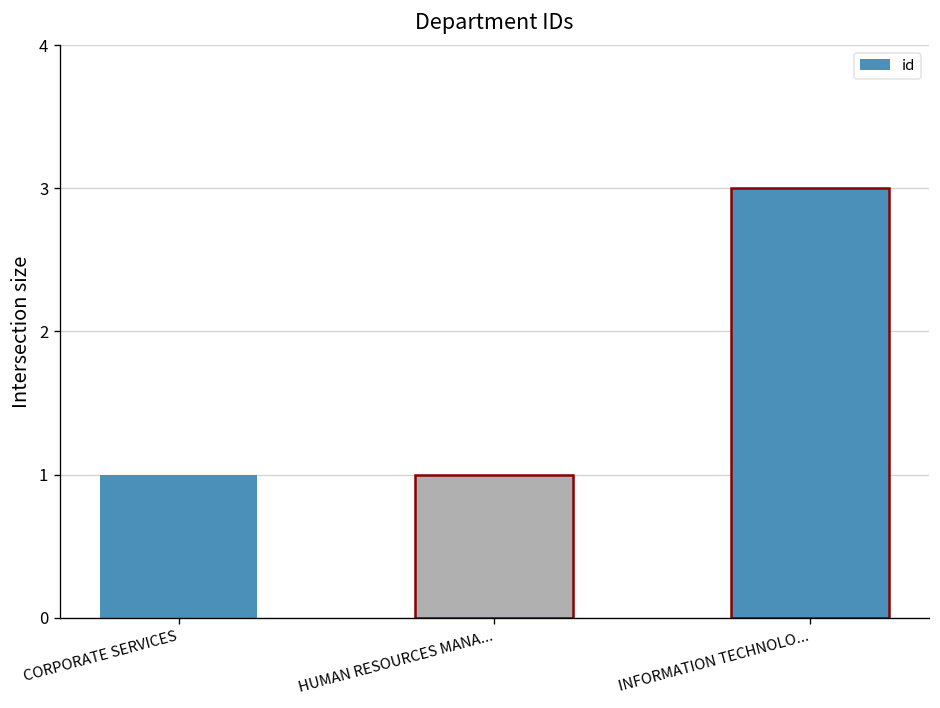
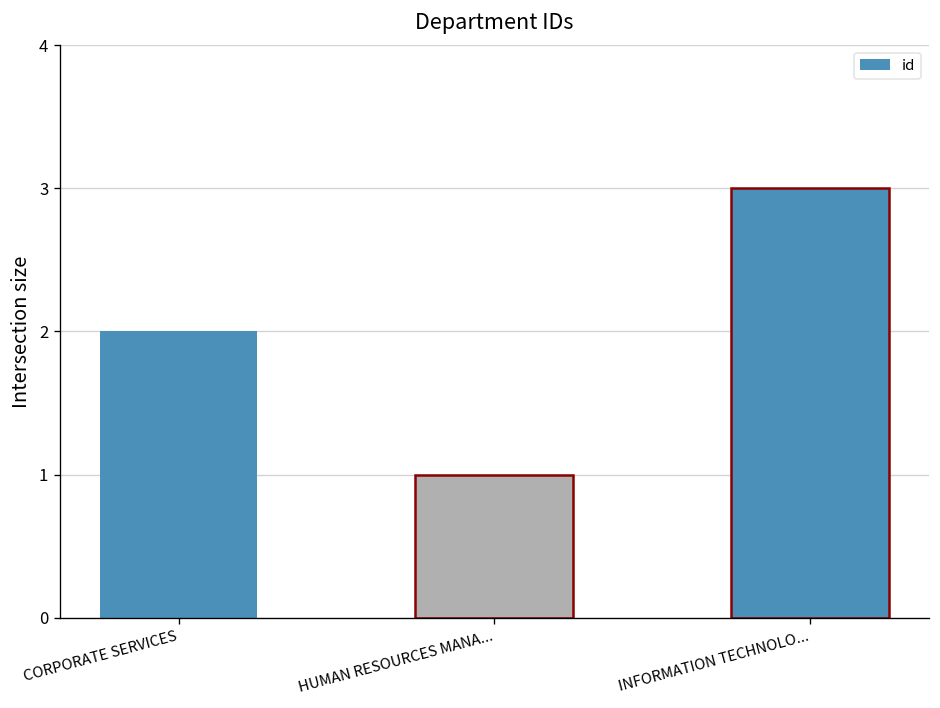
CORPORATE SERVICES: 1 -> 2
